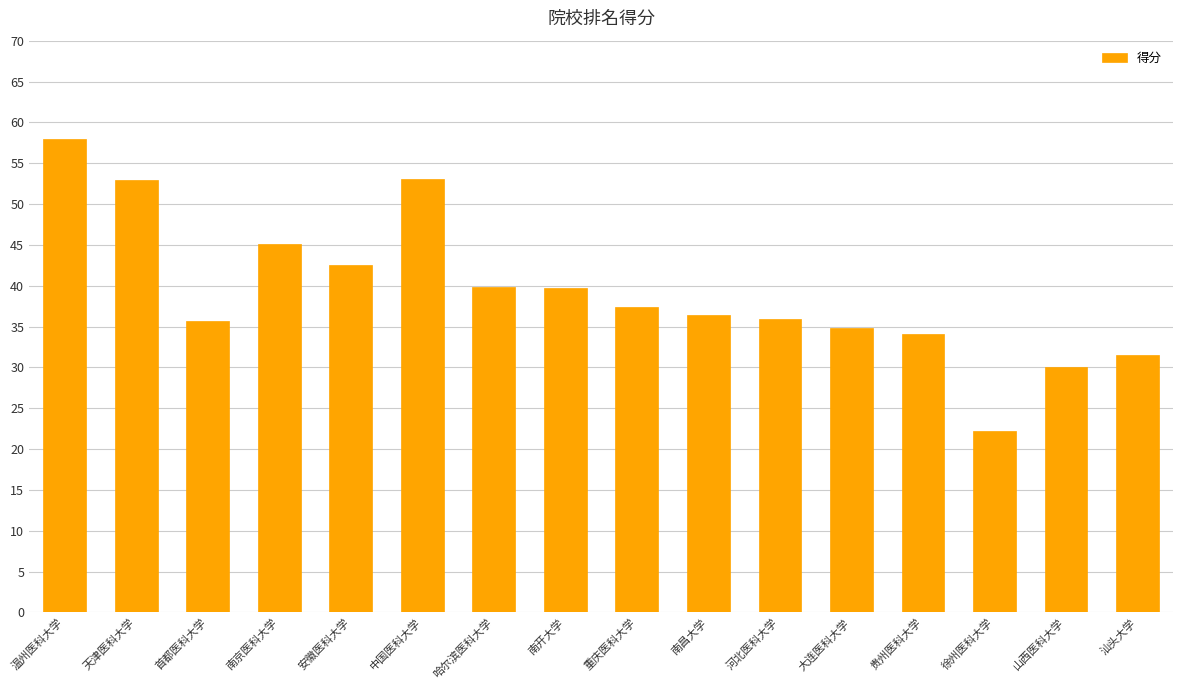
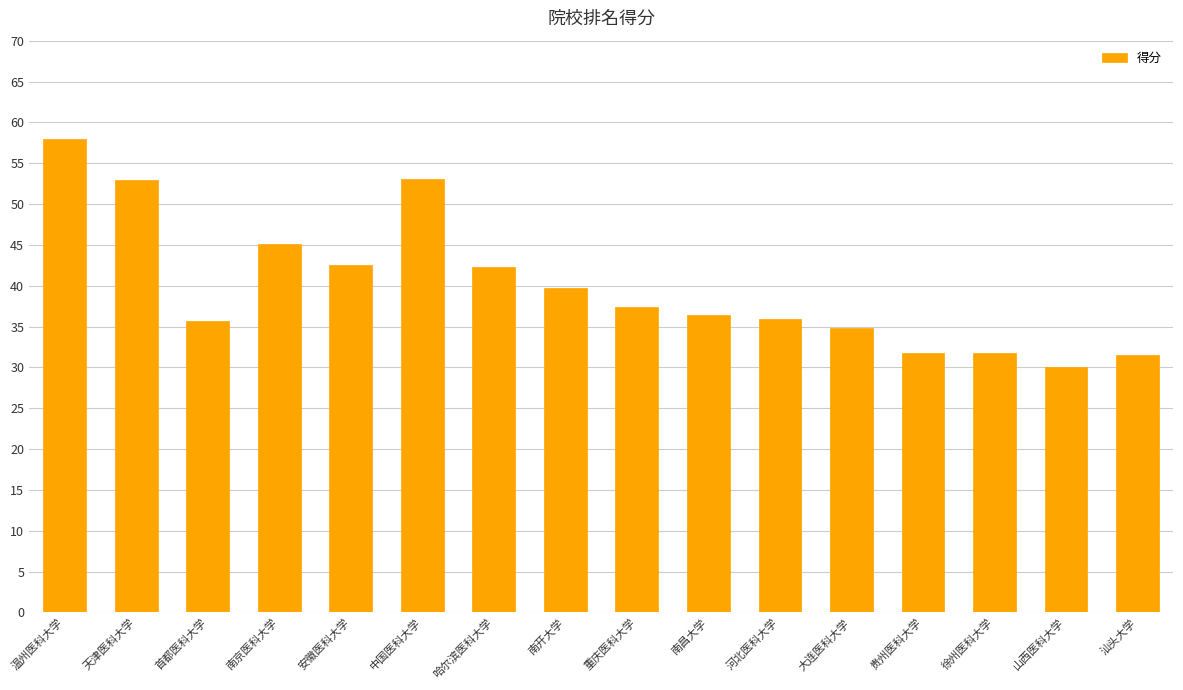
哈尔滨医科大学: 40 -> 42
贵州医科大学: 34 -> 32
徐州医科大学: 22 -> 32
